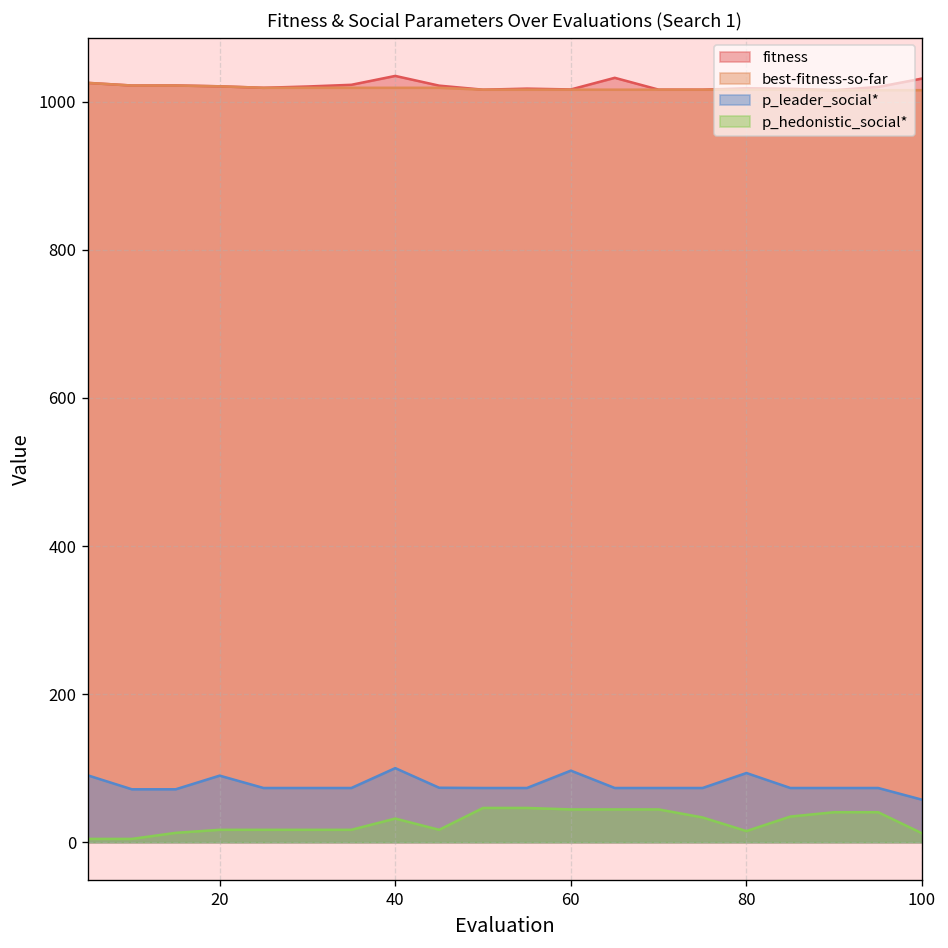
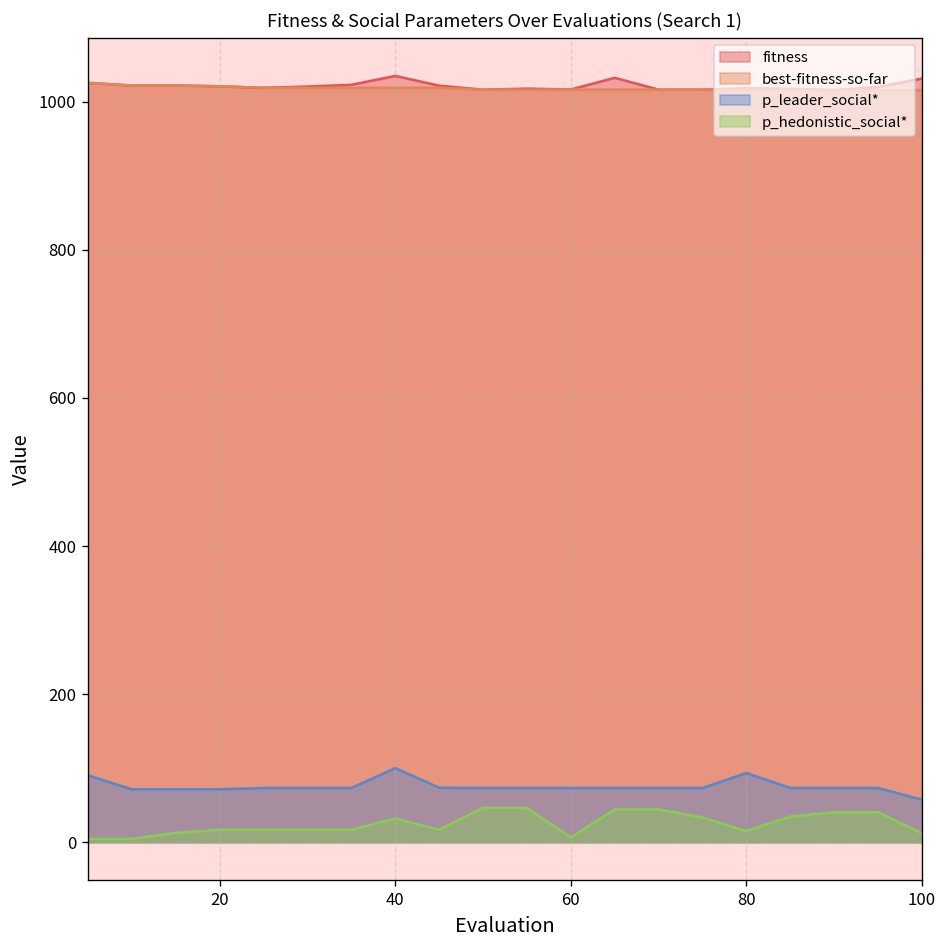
p_leader_social*, 20: 90 -> 70
p_leader_social*, 60: 100 -> 70
p_hedonistic_social*, 60: 40 -> 10
